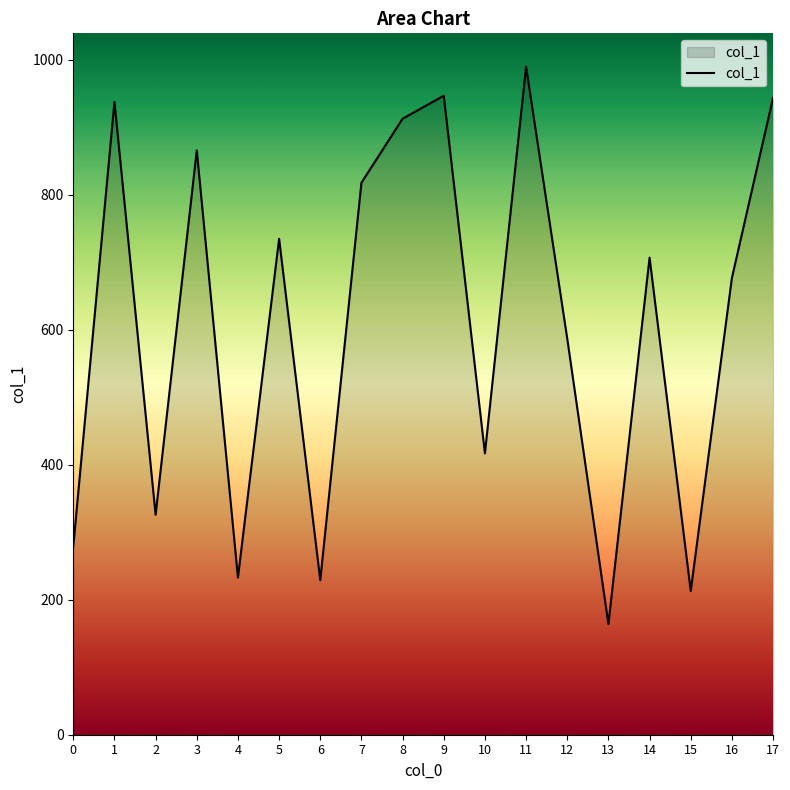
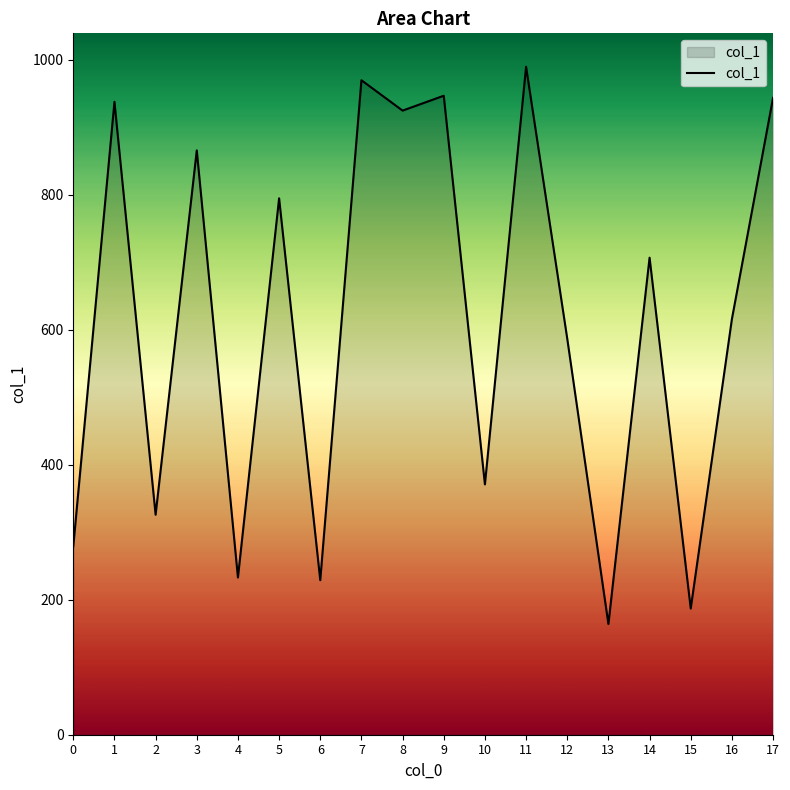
5: 740 -> 800
7: 820 -> 970
8: 910 -> 930
10: 420 -> 370
15: 210 -> 190
16: 680 -> 620
